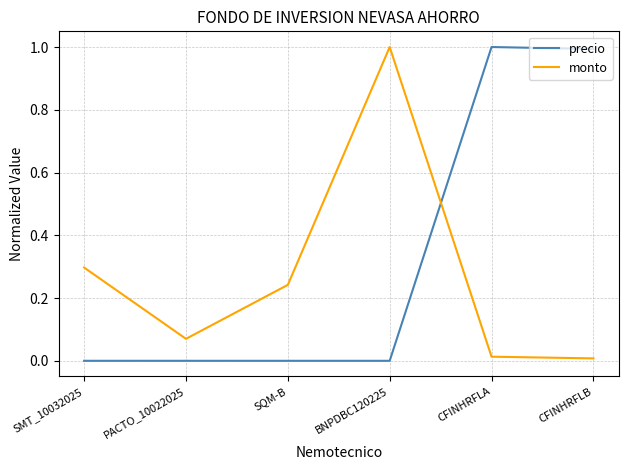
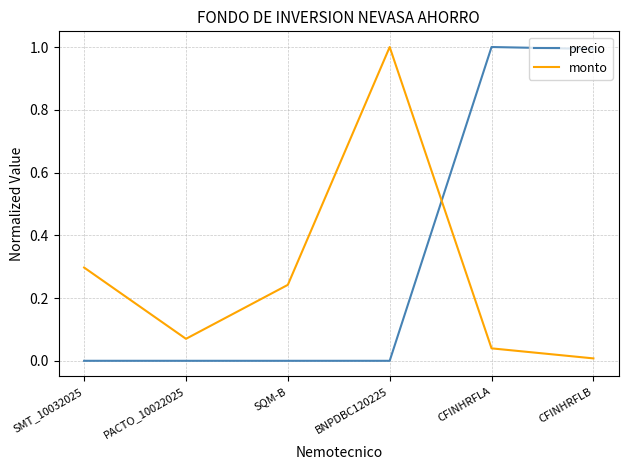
monto, CFINHRFLA: 0.01 -> 0.04
